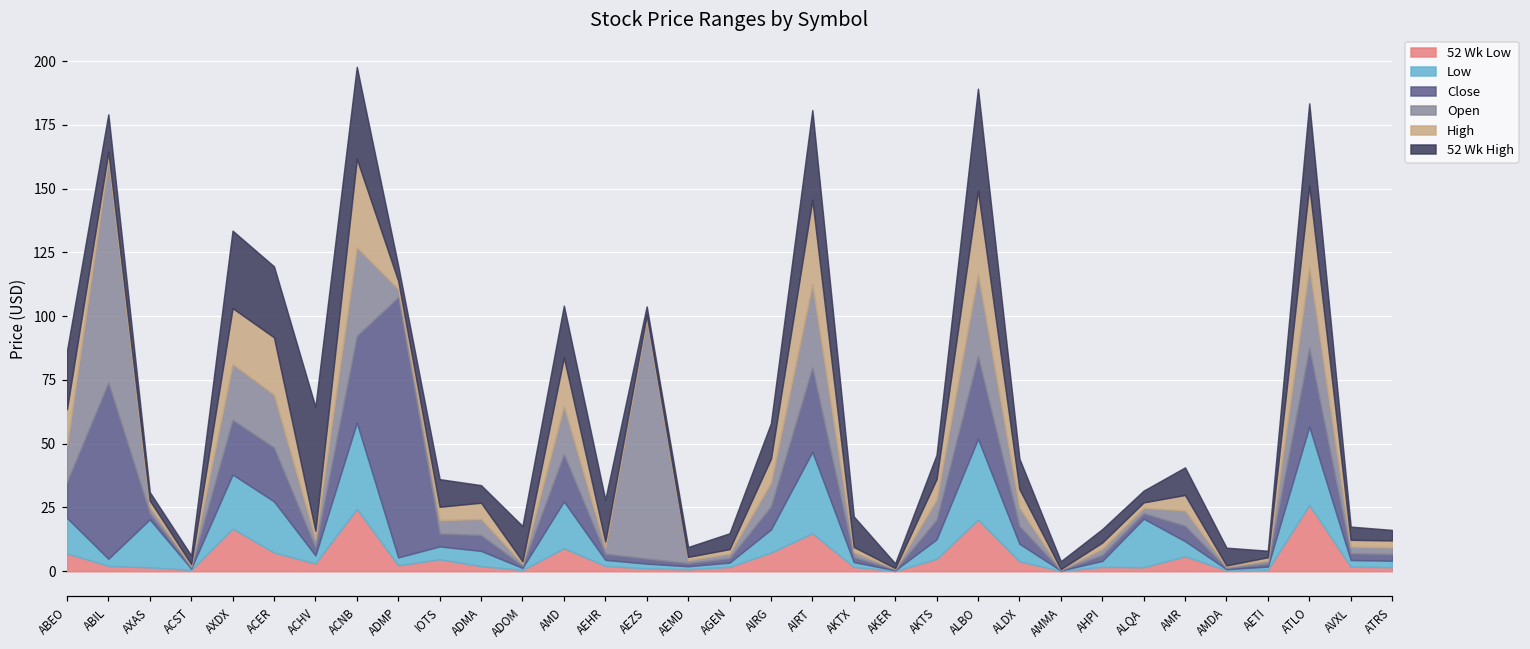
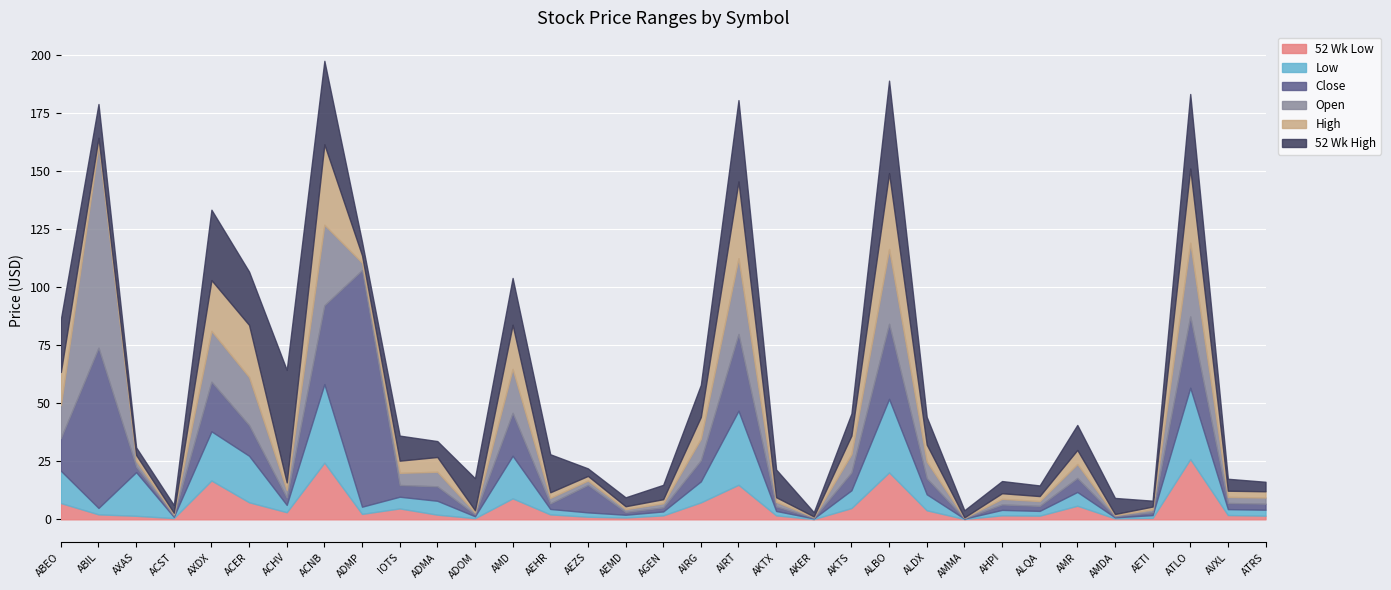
Close, ACER: 21 -> 13
52 Wk High, ACER: 28 -> 23
Close, AEZS: 2 -> 12
Open, AEZS: 94 -> 2
Low, ALQA: 19 -> 2
